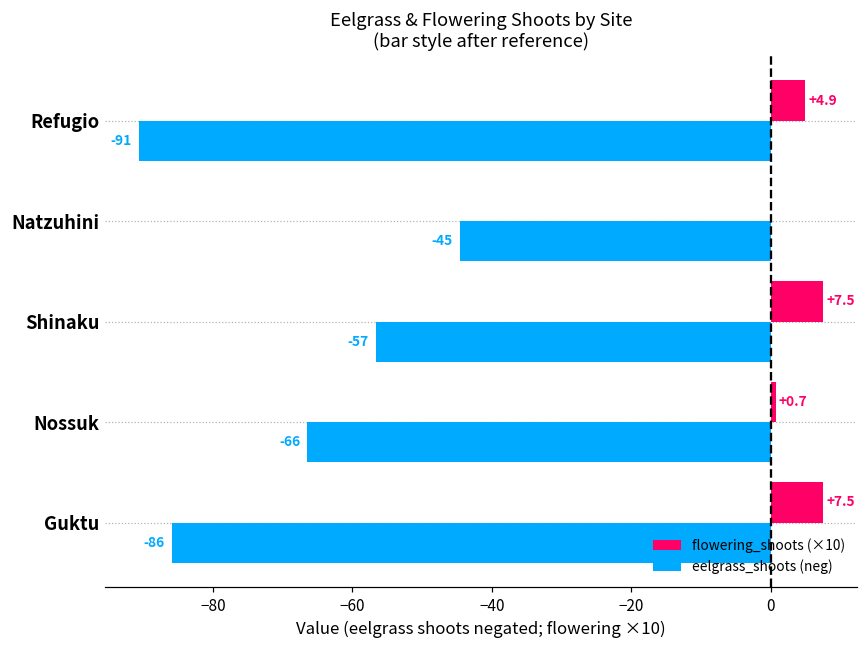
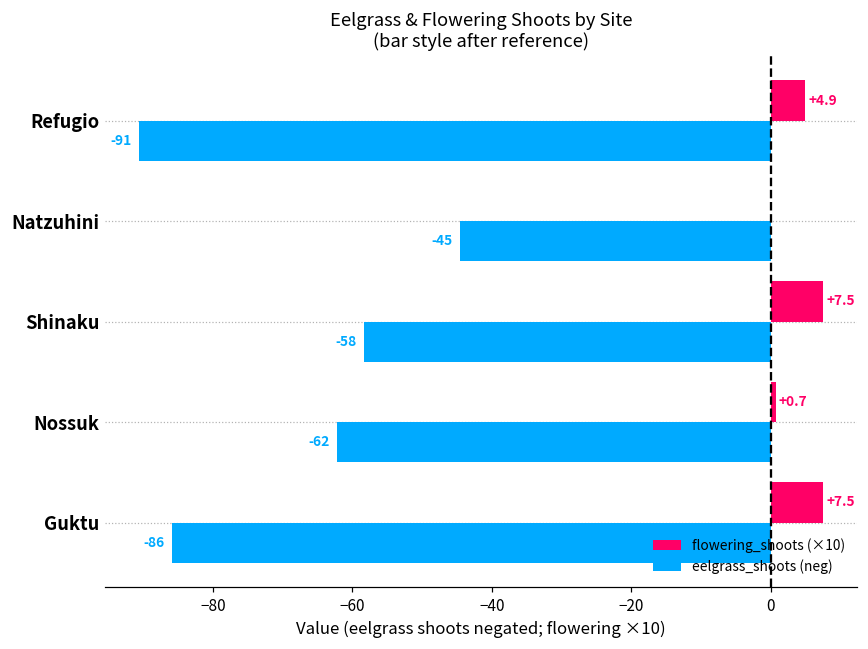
eelgrass_shoots (neg), Shinaku: -57 -> -58
eelgrass_shoots (neg), Nossuk: -66 -> -62
